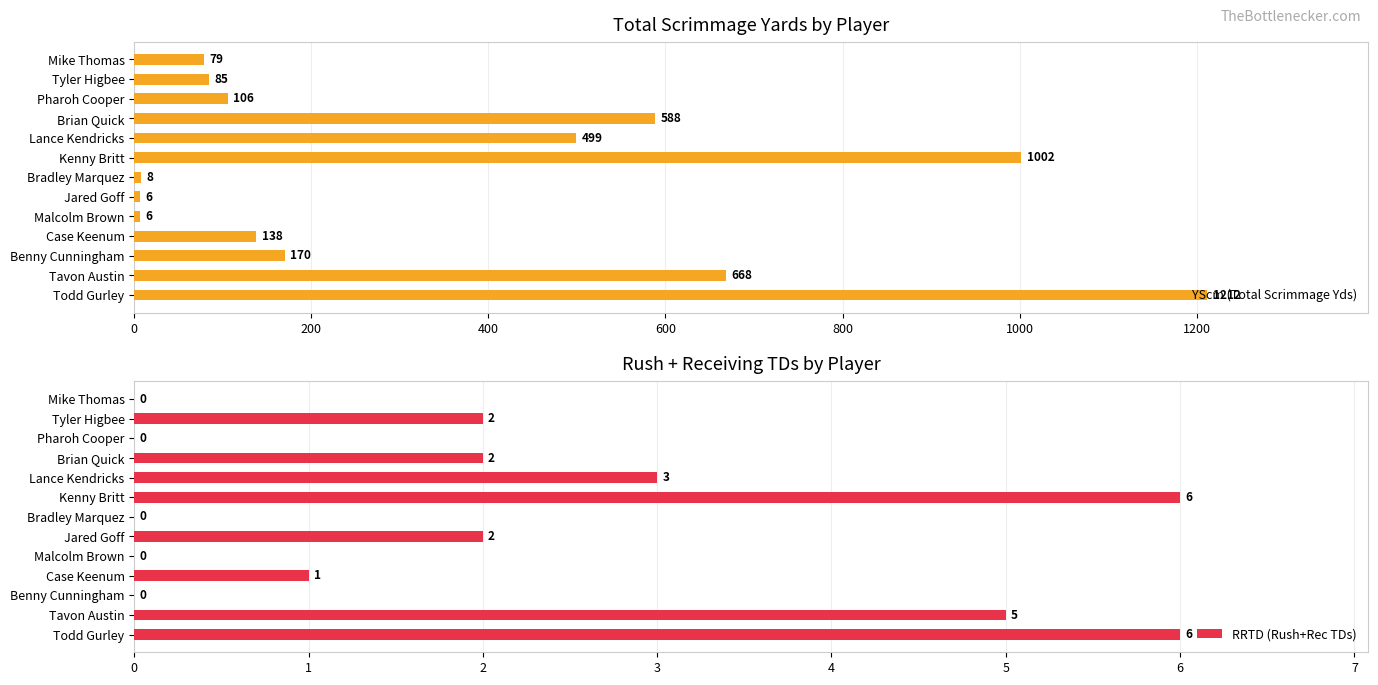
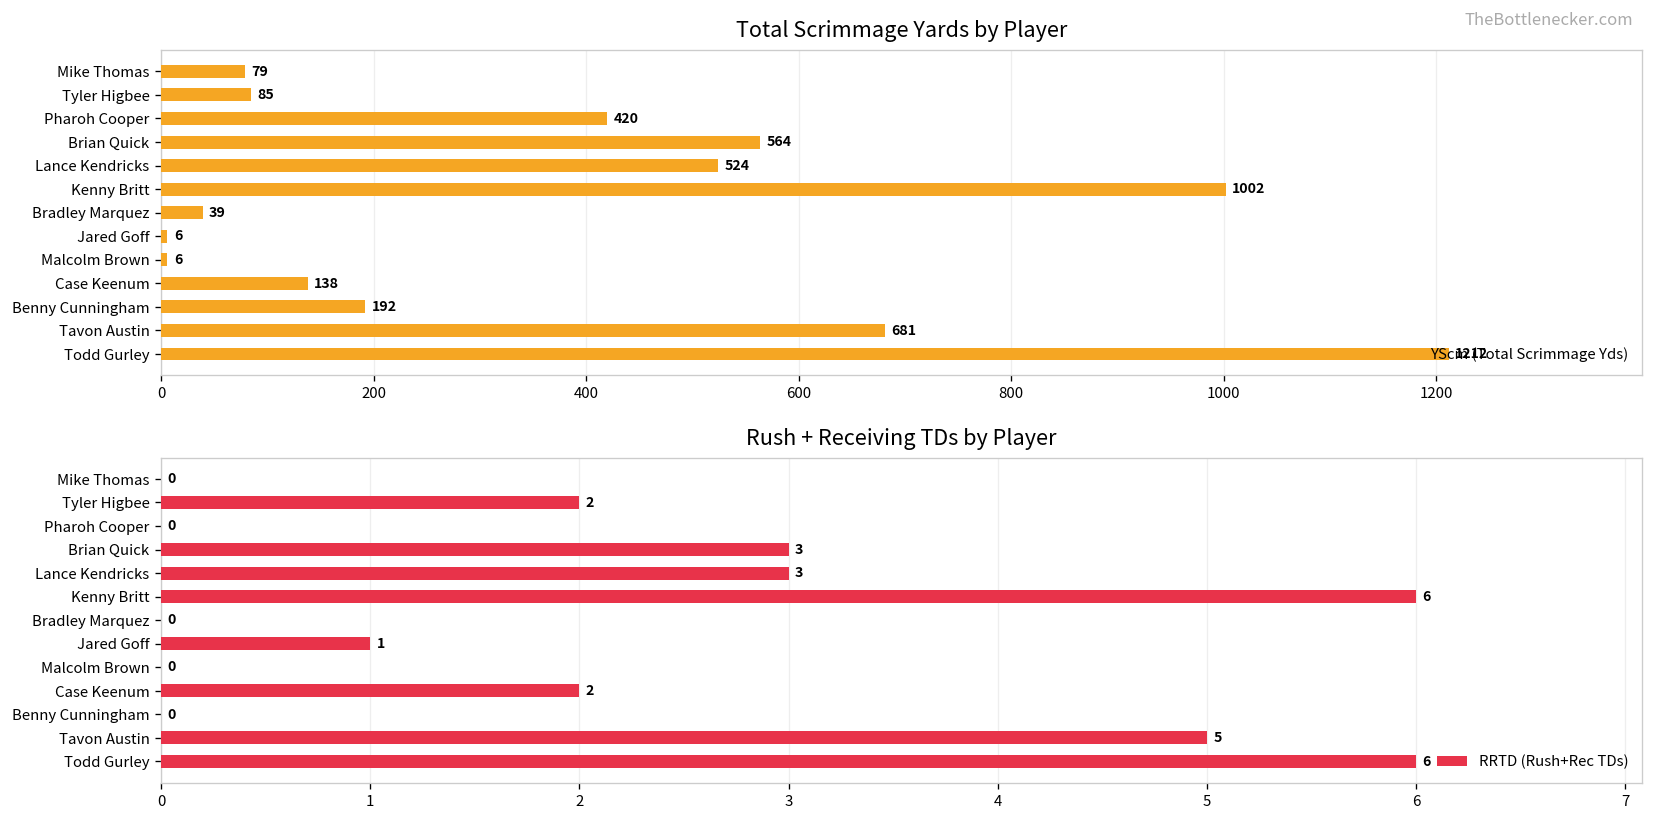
Total Scrimmage Yards by Player, Pharoh Cooper: 106 -> 420
Total Scrimmage Yards by Player, Brian Quick: 588 -> 564
Total Scrimmage Yards by Player, Lance Kendricks: 499 -> 524
Total Scrimmage Yards by Player, Bradley Marquez: 8 -> 39
Total Scrimmage Yards by Player, Benny Cunningham: 170 -> 192
Total Scrimmage Yards by Player, Tavon Austin: 668 -> 681
Rush + Receiving TDs by Player, Brian Quick: 2 -> 3
Rush + Receiving TDs by Player, Jared Goff: 2 -> 1
Rush + Receiving TDs by Player, Case Keenum: 1 -> 2
